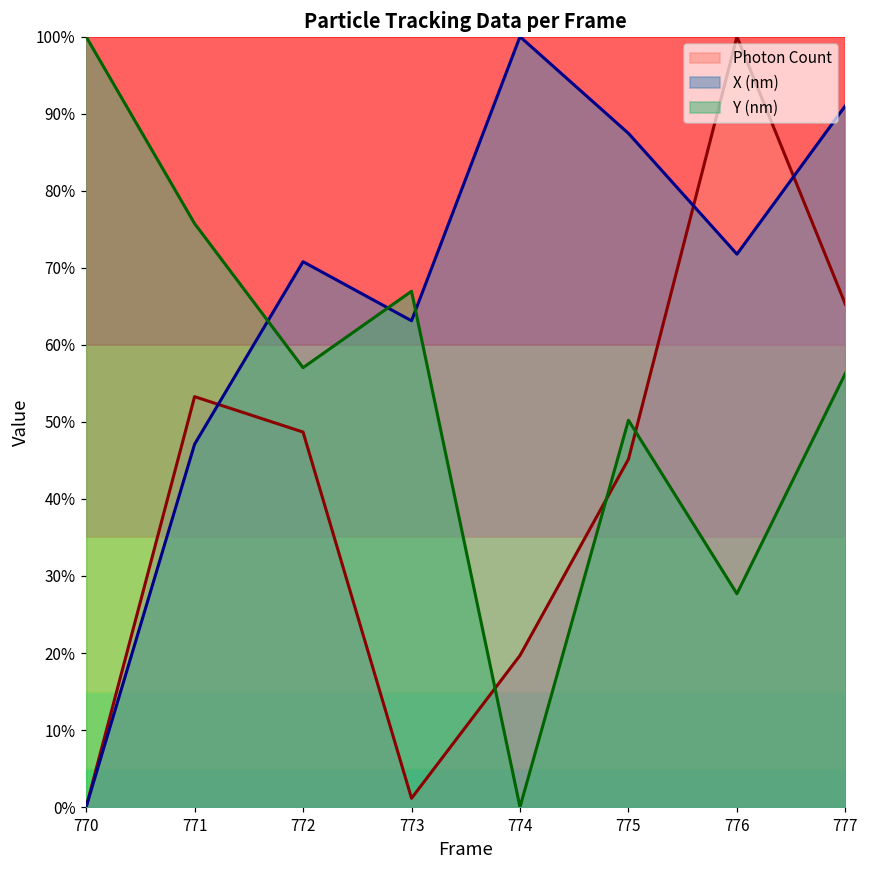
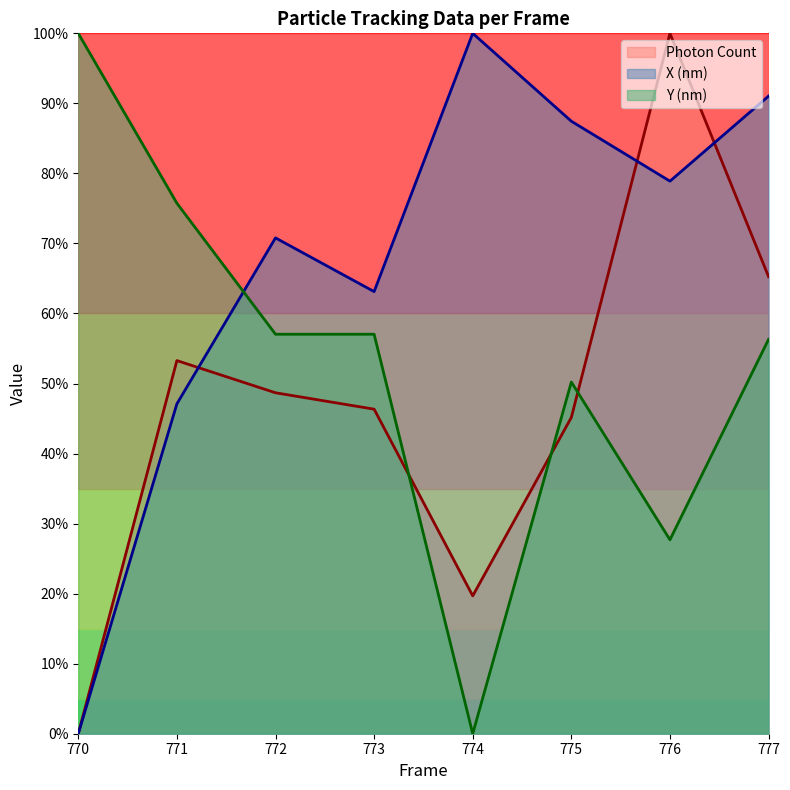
Photon Count, 773: 1% -> 46%
Y (nm), 773: 67% -> 57%
X (nm), 776: 72% -> 79%
